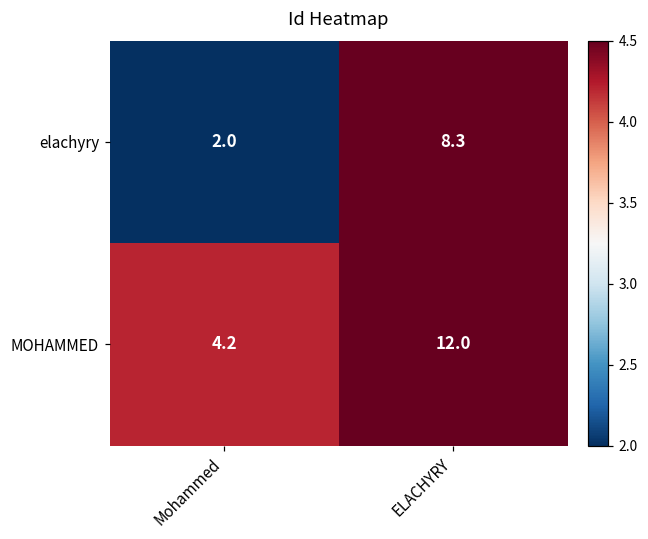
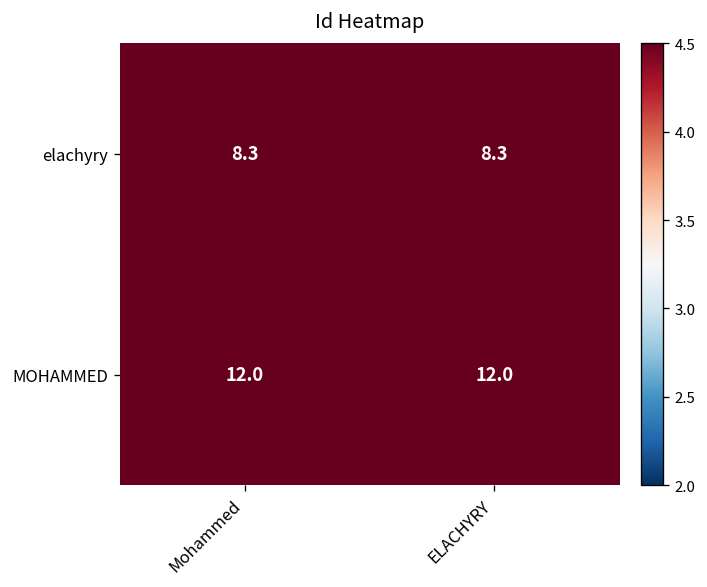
elachyry, Mohammed: 2.0 -> 8.3
MOHAMMED, Mohammed: 4.2 -> 12.0
